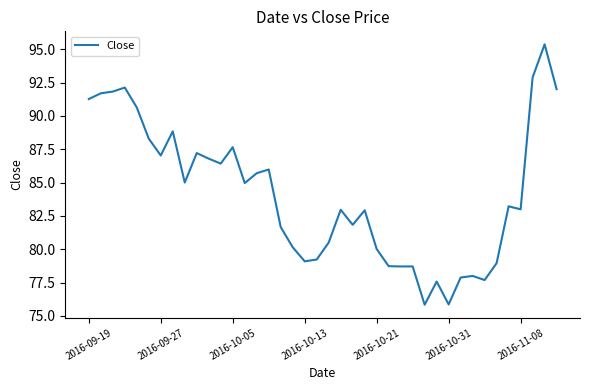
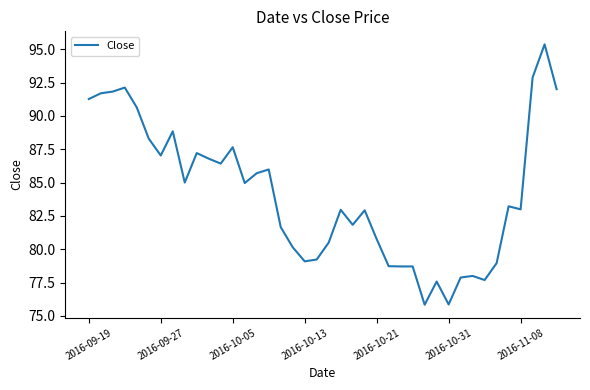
2016-10-21: 80.0 -> 80.8
